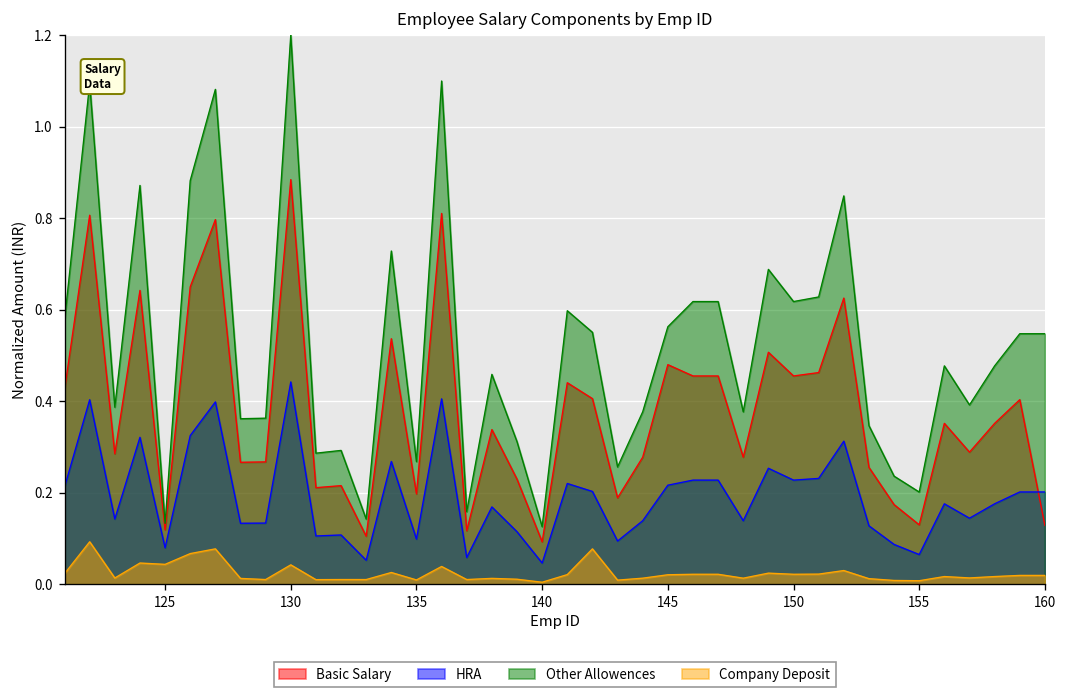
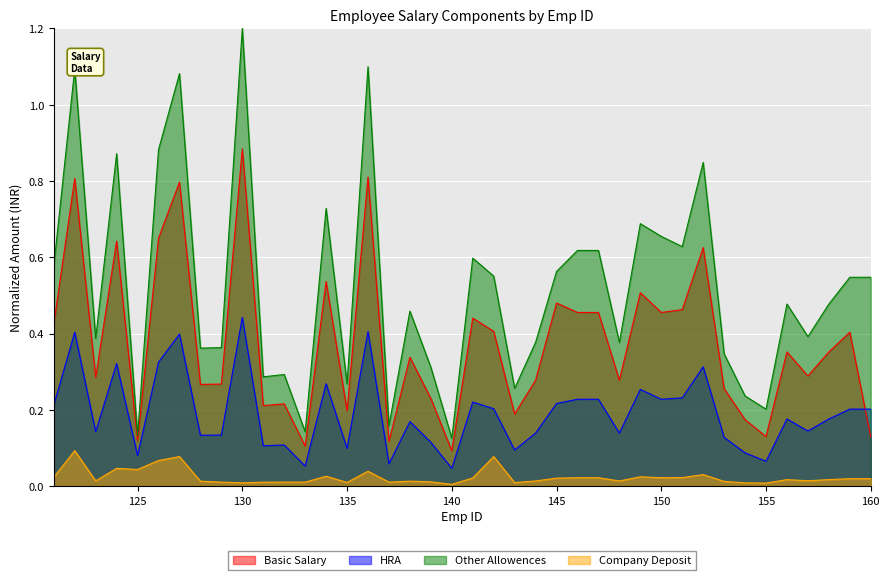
Company Deposit, 130: 0.04 -> 0.01
Other Allowences, 150: 0.62 -> 0.65
